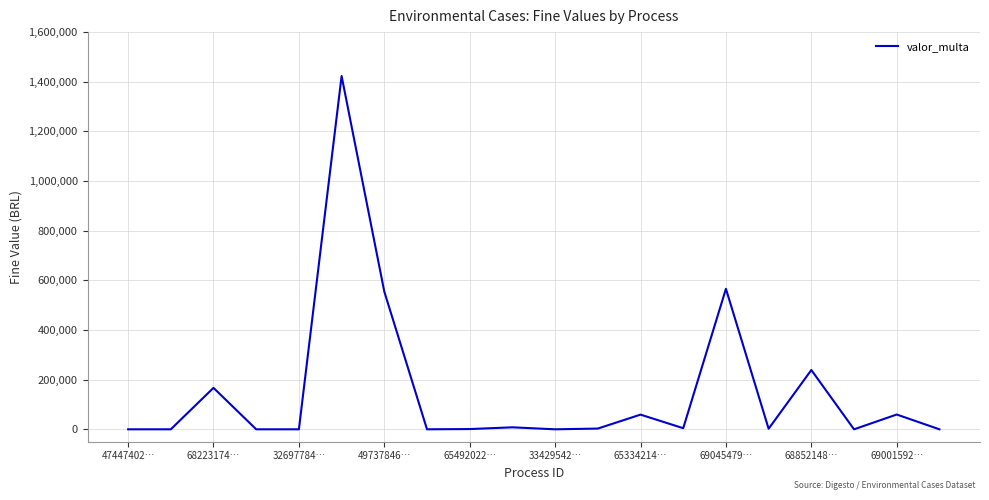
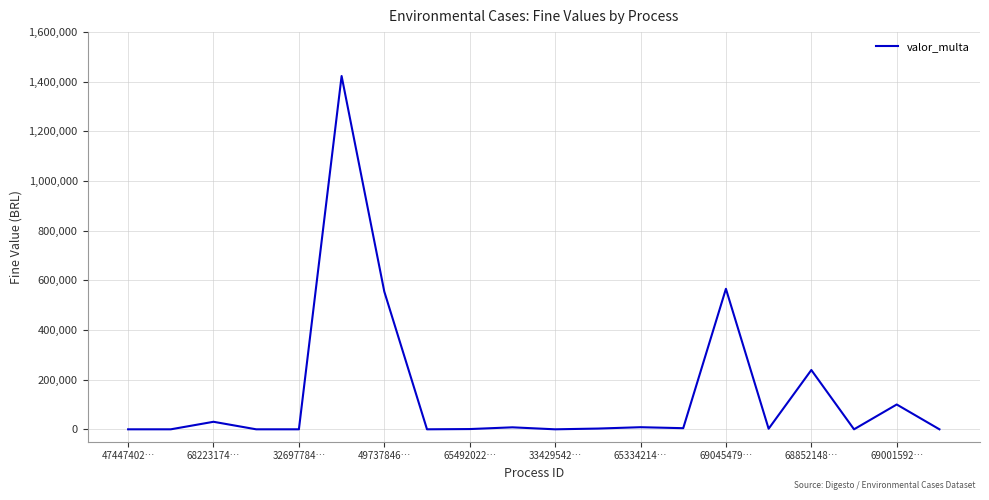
68223174…: 170,000 -> 30,000
65334214…: 60,000 -> 10,000
69001592…: 60,000 -> 100,000
